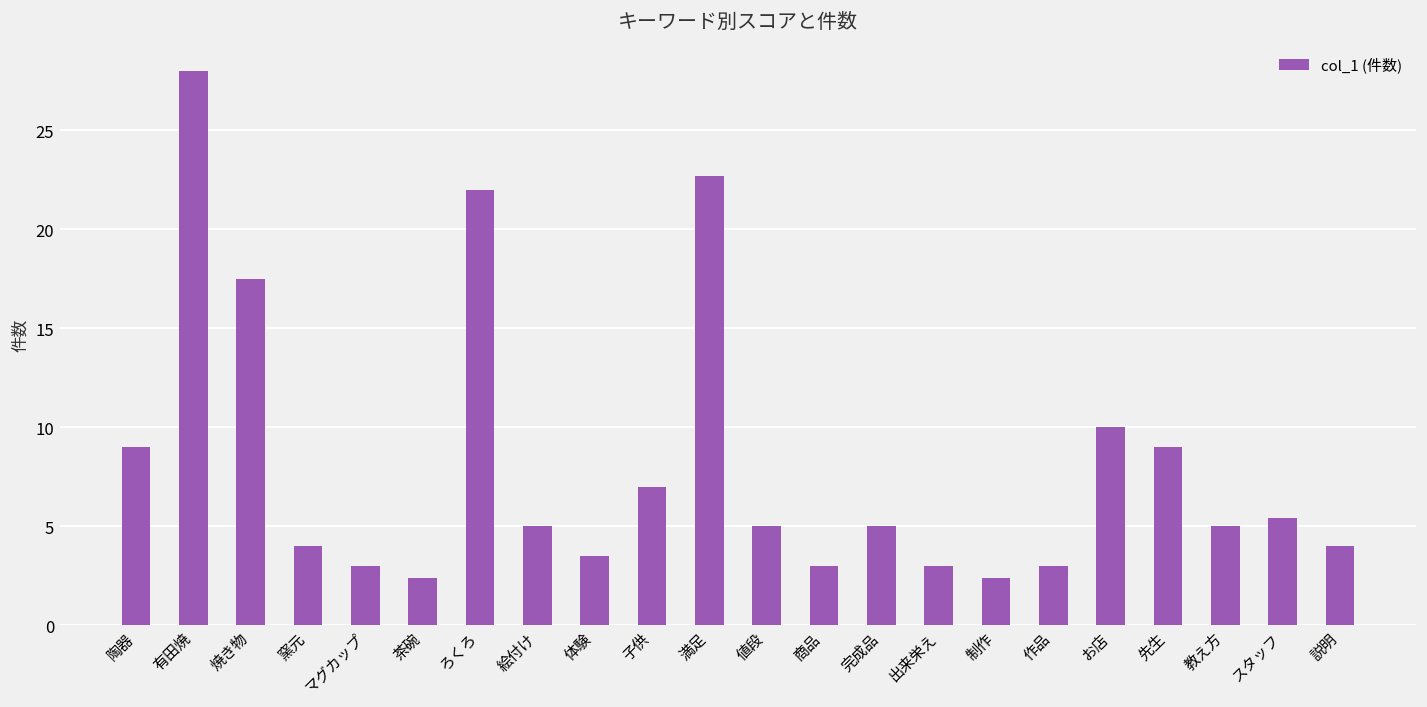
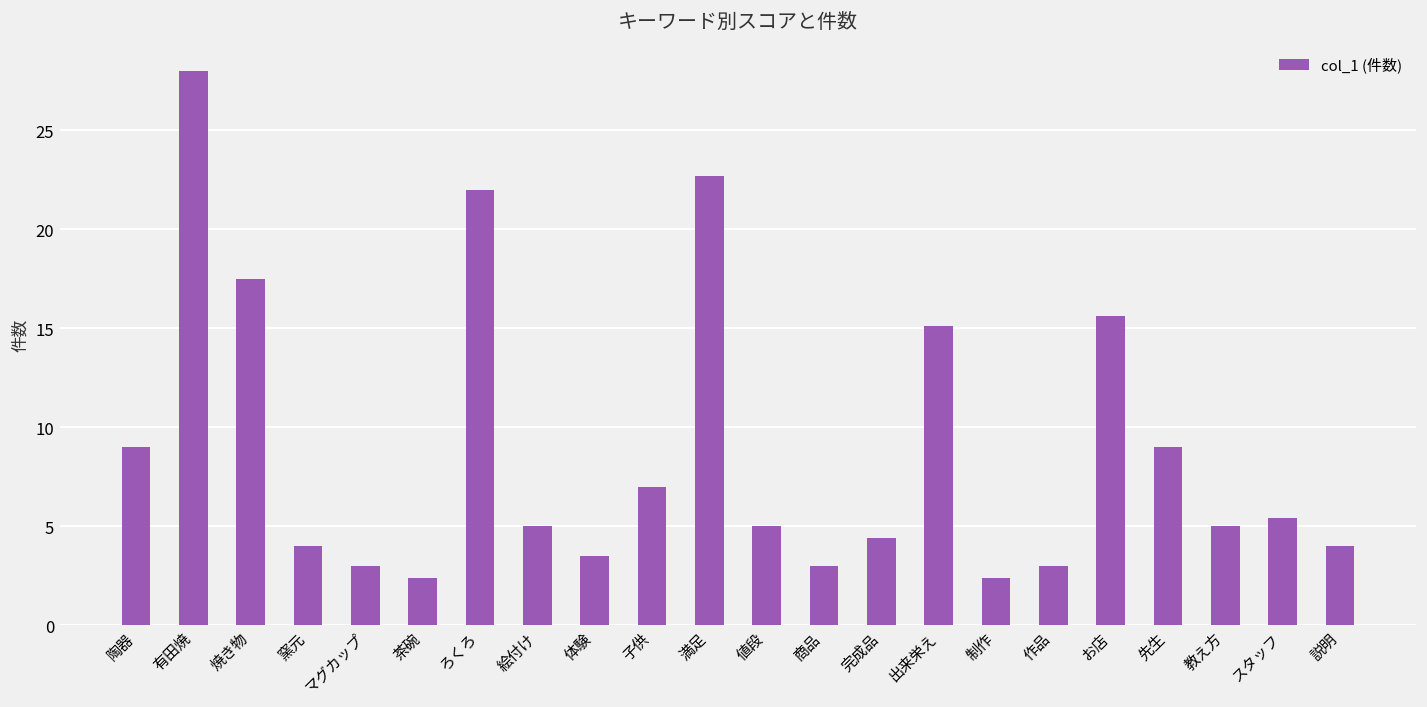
完成品: 5.0 -> 4.4
出来栄え: 3.0 -> 15.1
お店: 10.0 -> 15.6
